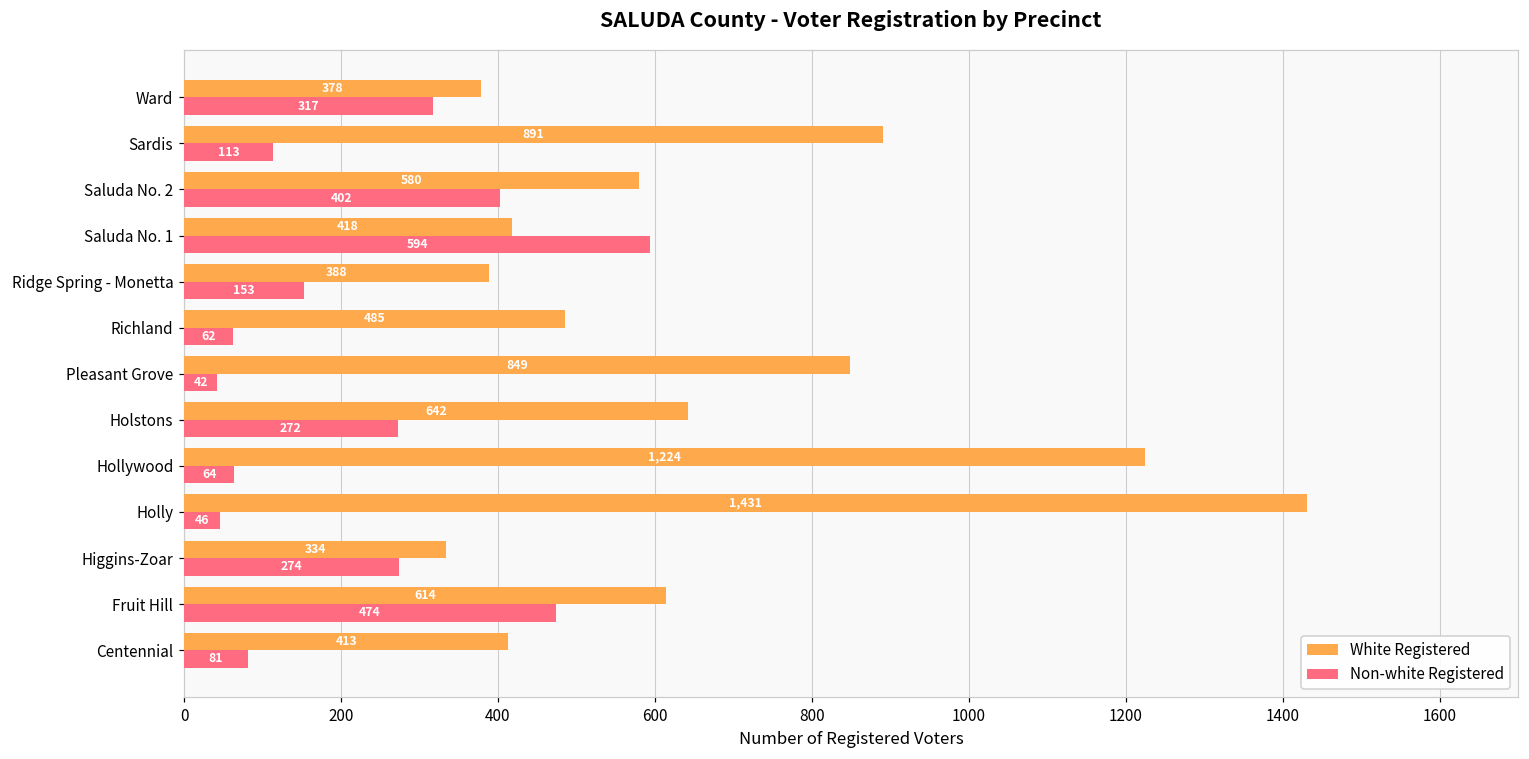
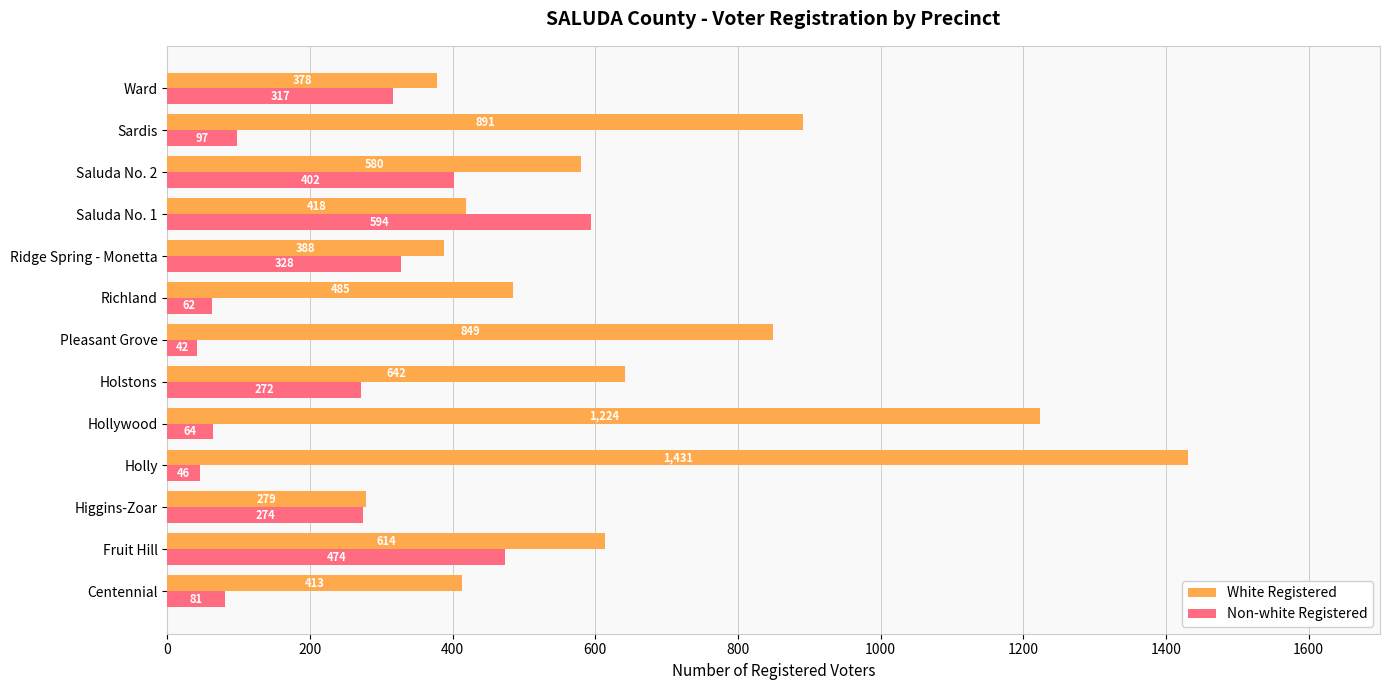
Non-white Registered, Sardis: 113 -> 97
Non-white Registered, Ridge Spring - Monetta: 153 -> 328
White Registered, Higgins-Zoar: 334 -> 279
